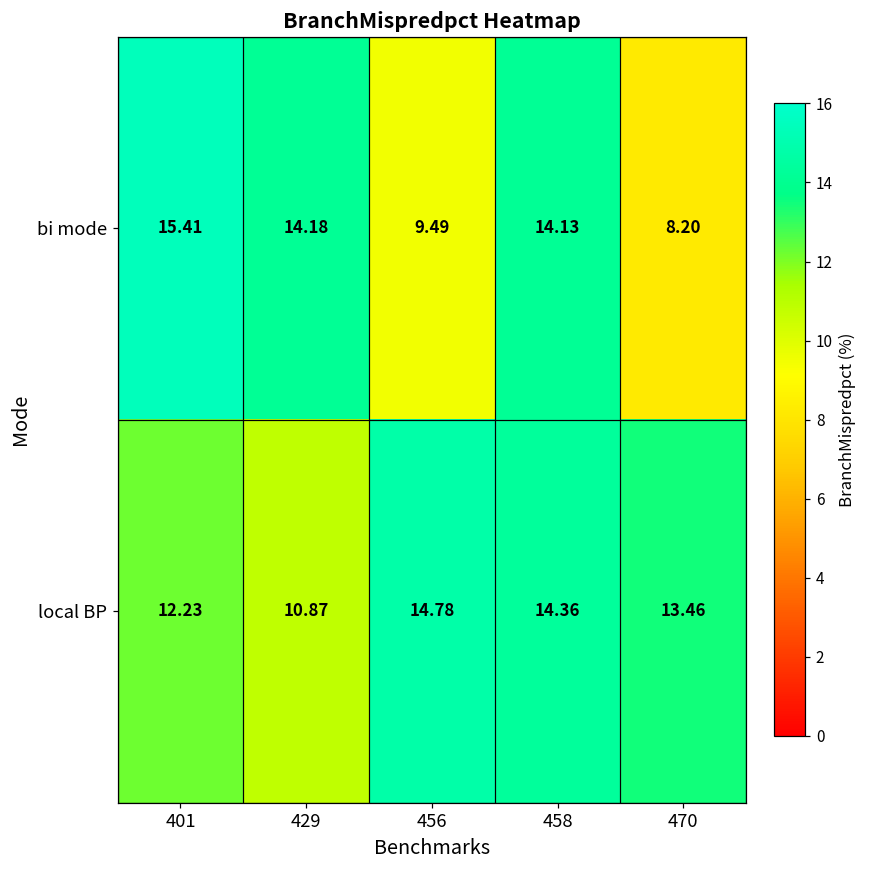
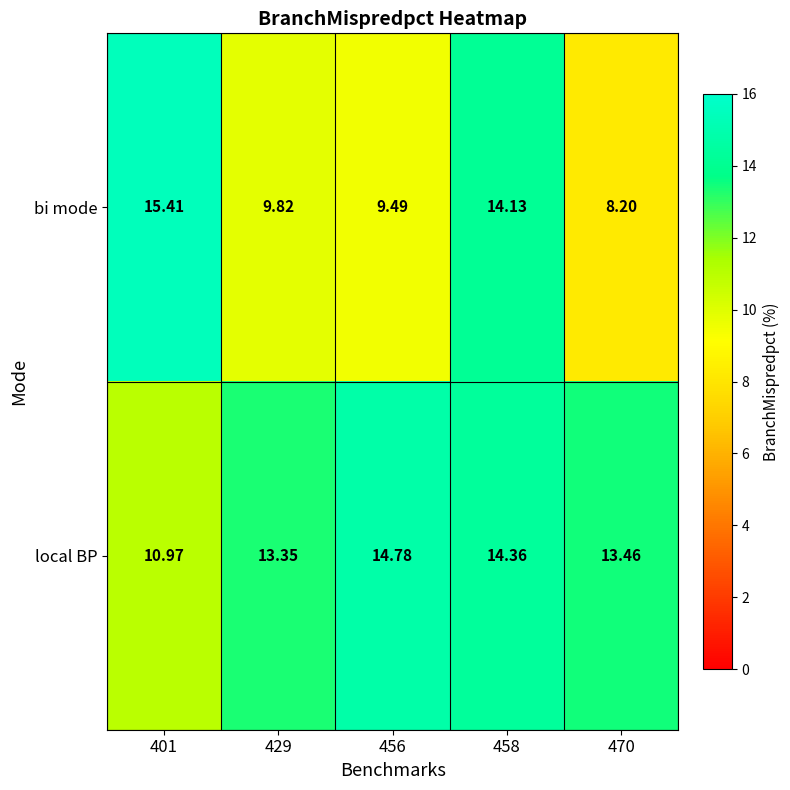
bi mode, 429: 14.18 -> 9.82
local BP, 401: 12.23 -> 10.97
local BP, 429: 10.87 -> 13.35
